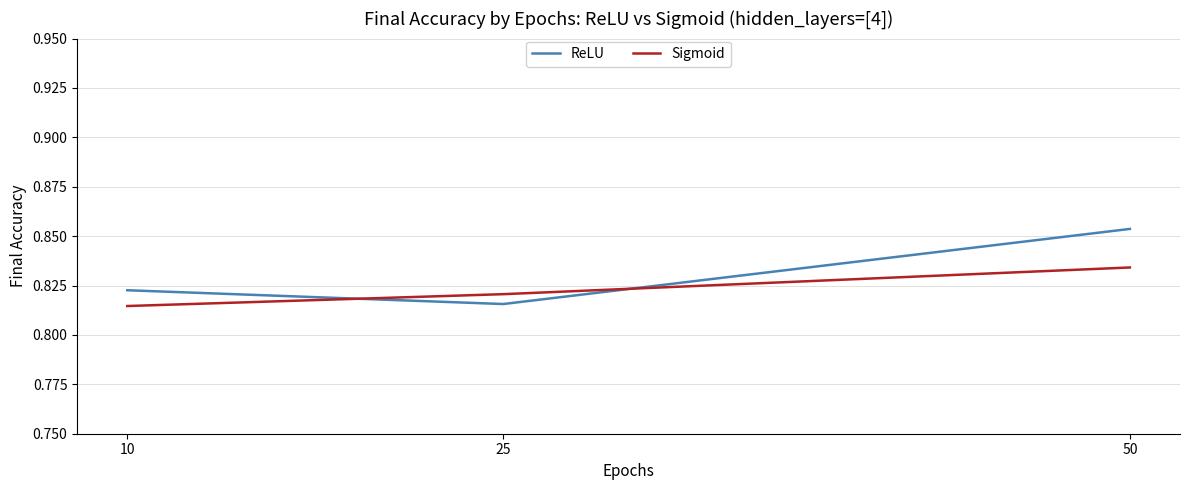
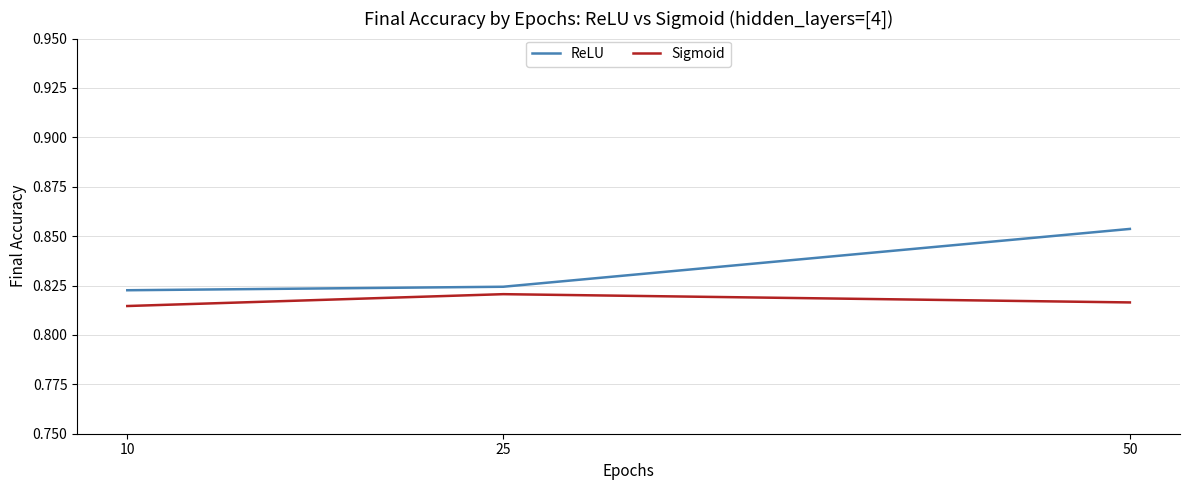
ReLU, 25: 0.816 -> 0.824
Sigmoid, 50: 0.834 -> 0.816
